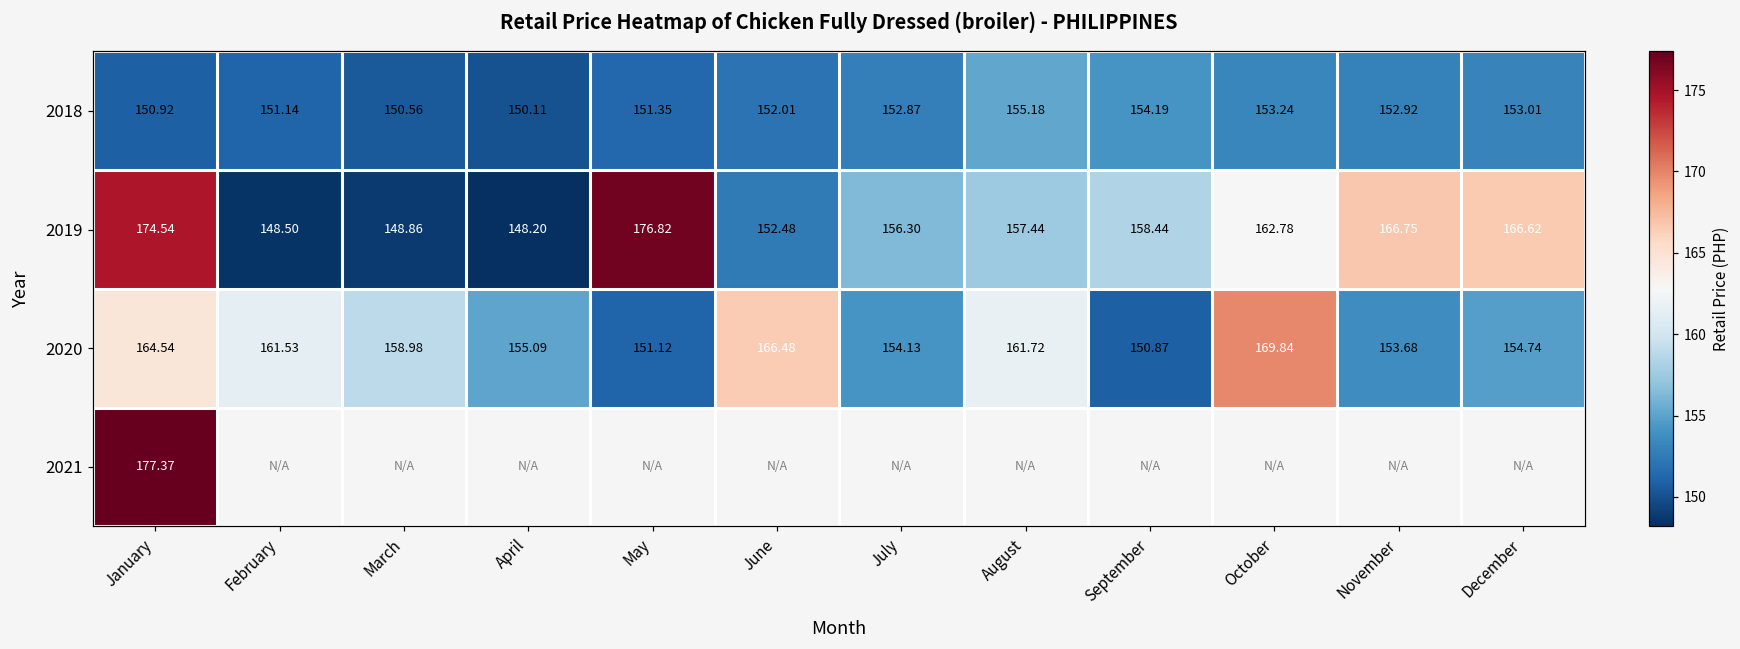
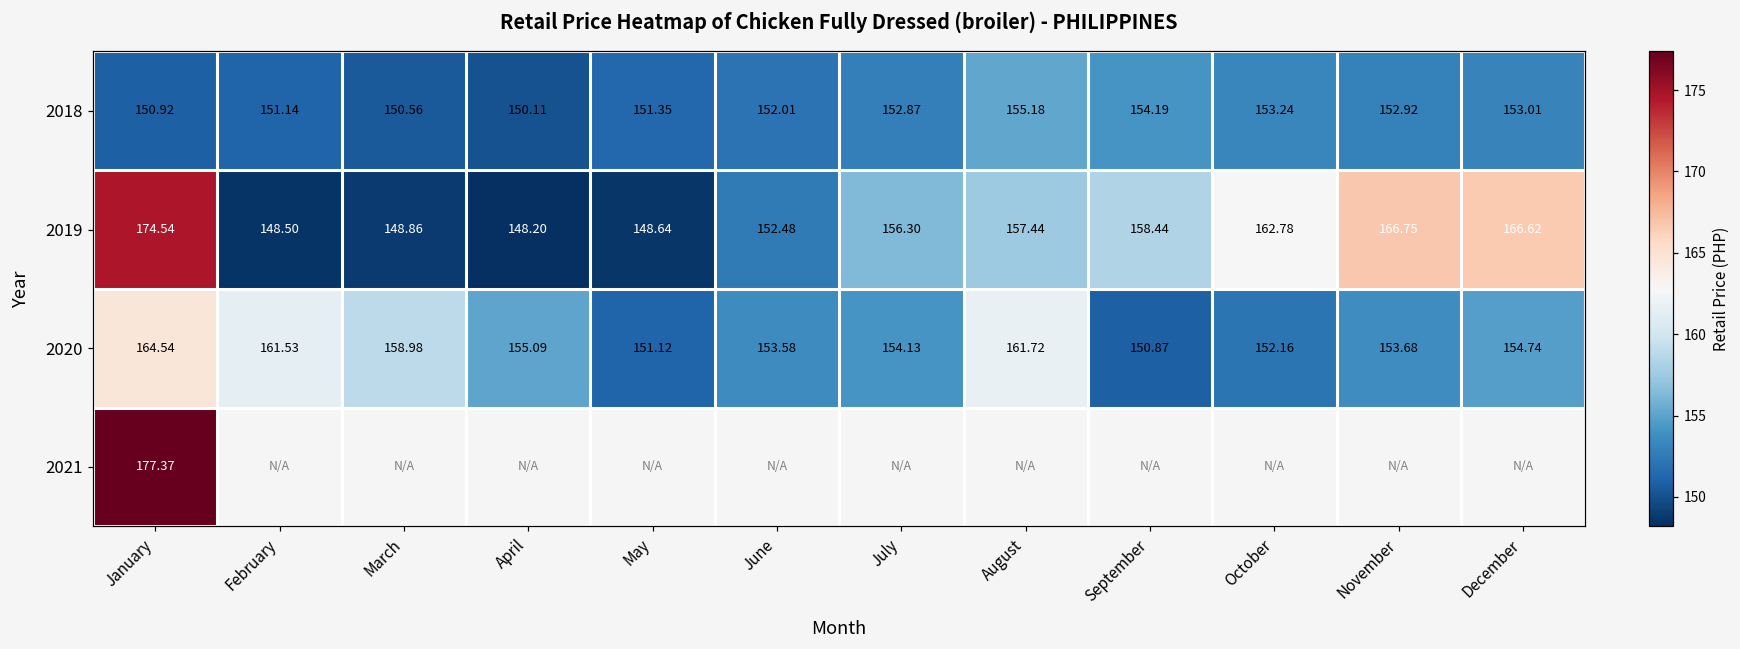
2019, May: 176.82 -> 148.64
2020, June: 166.48 -> 153.58
2020, October: 169.84 -> 152.16
